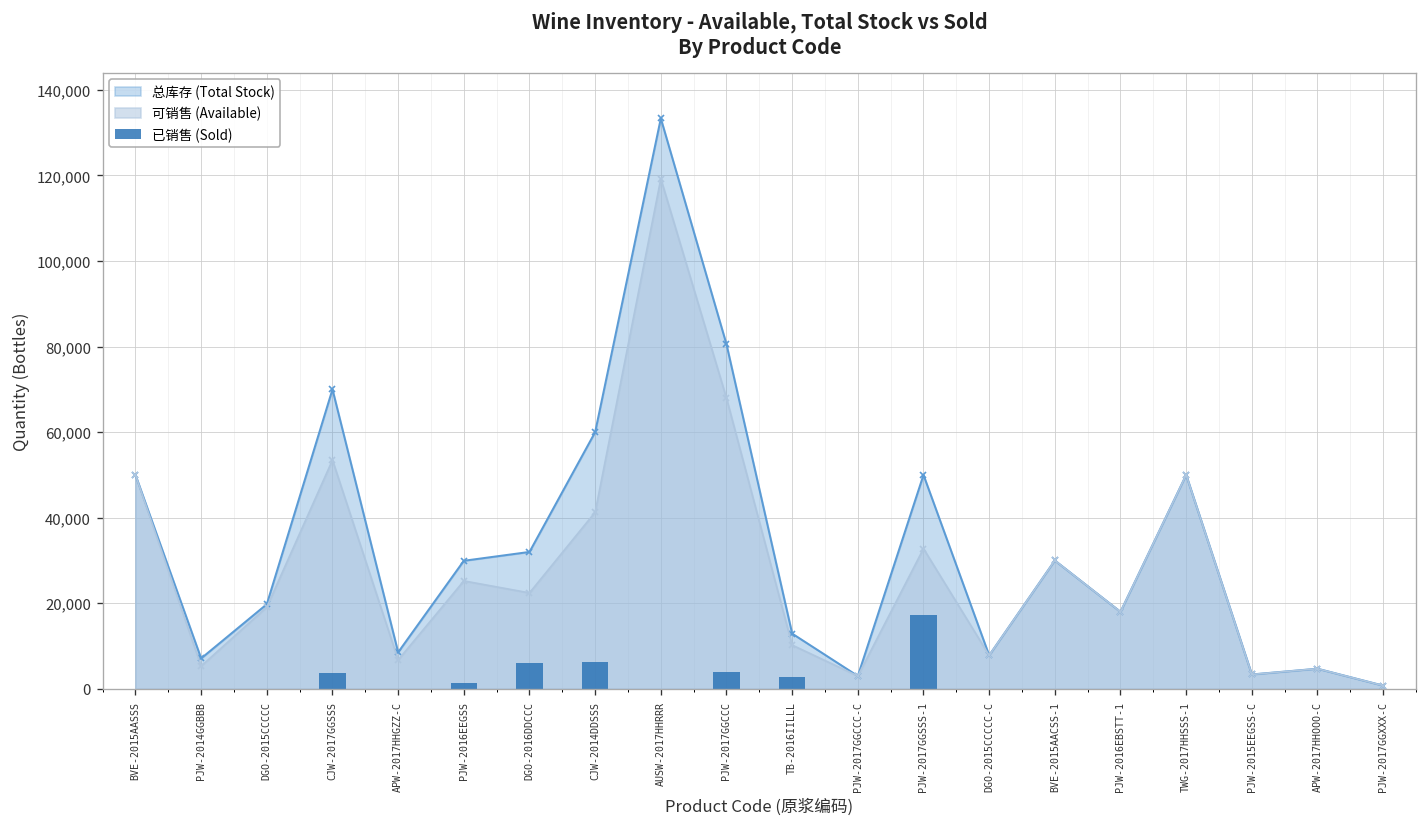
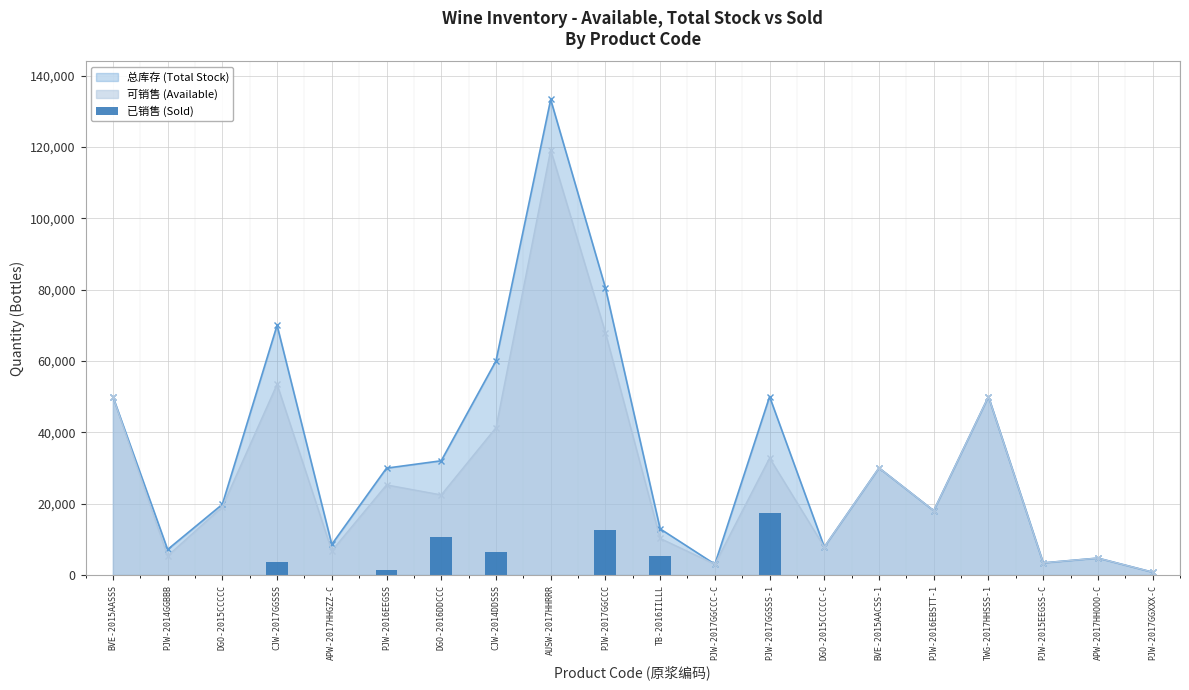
已销售 (Sold), DGO-2016DDCCC: 6,000 -> 11,000
已销售 (Sold), PJW-2017GGCCC: 4,000 -> 13,000
已销售 (Sold), TB-2016IILLL: 3,000 -> 5,000
